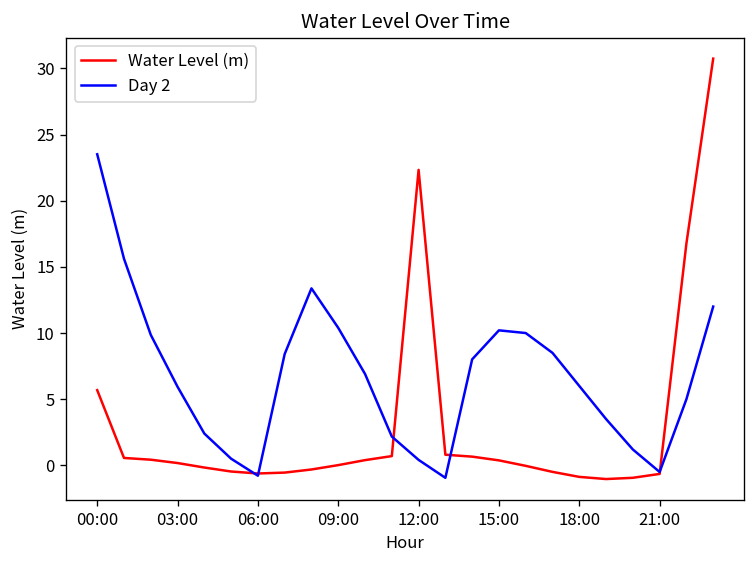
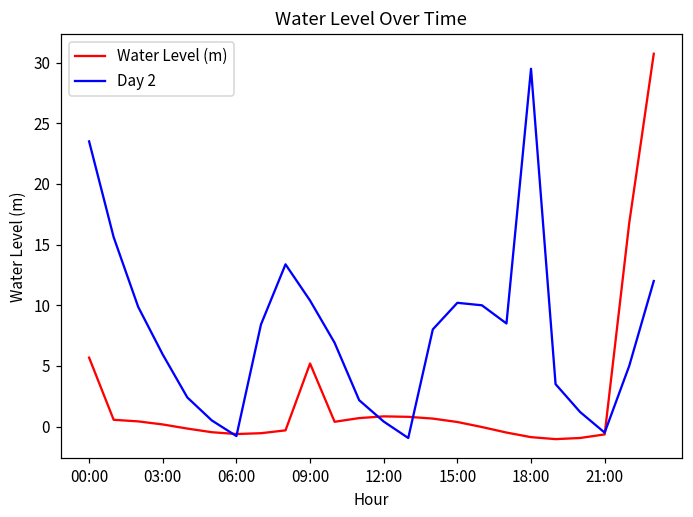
Water Level (m), 09:00: 0.0 -> 5.2
Water Level (m), 12:00: 22.3 -> 0.8
Day 2, 18:00: 6.0 -> 29.5
